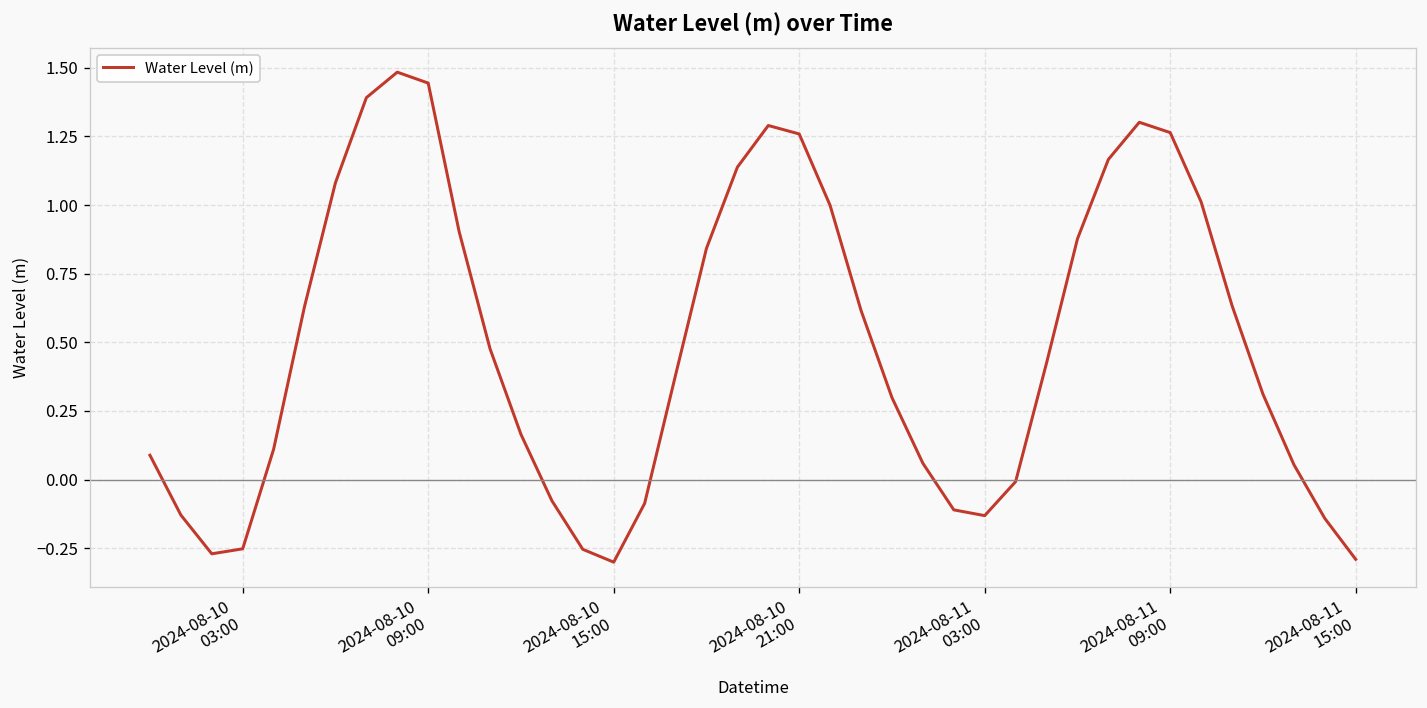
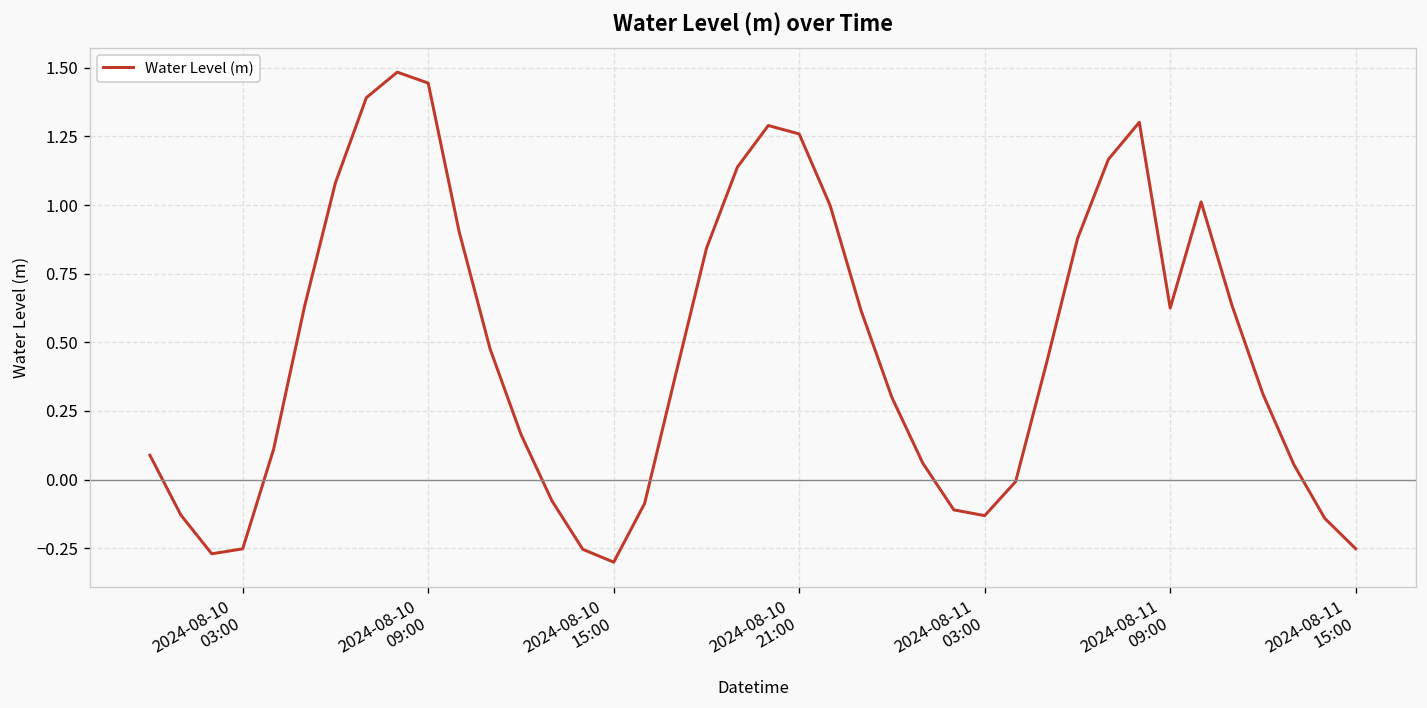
2024-08-11 09:00: 1.26 -> 0.62
2024-08-11 15:00: -0.29 -> -0.25
